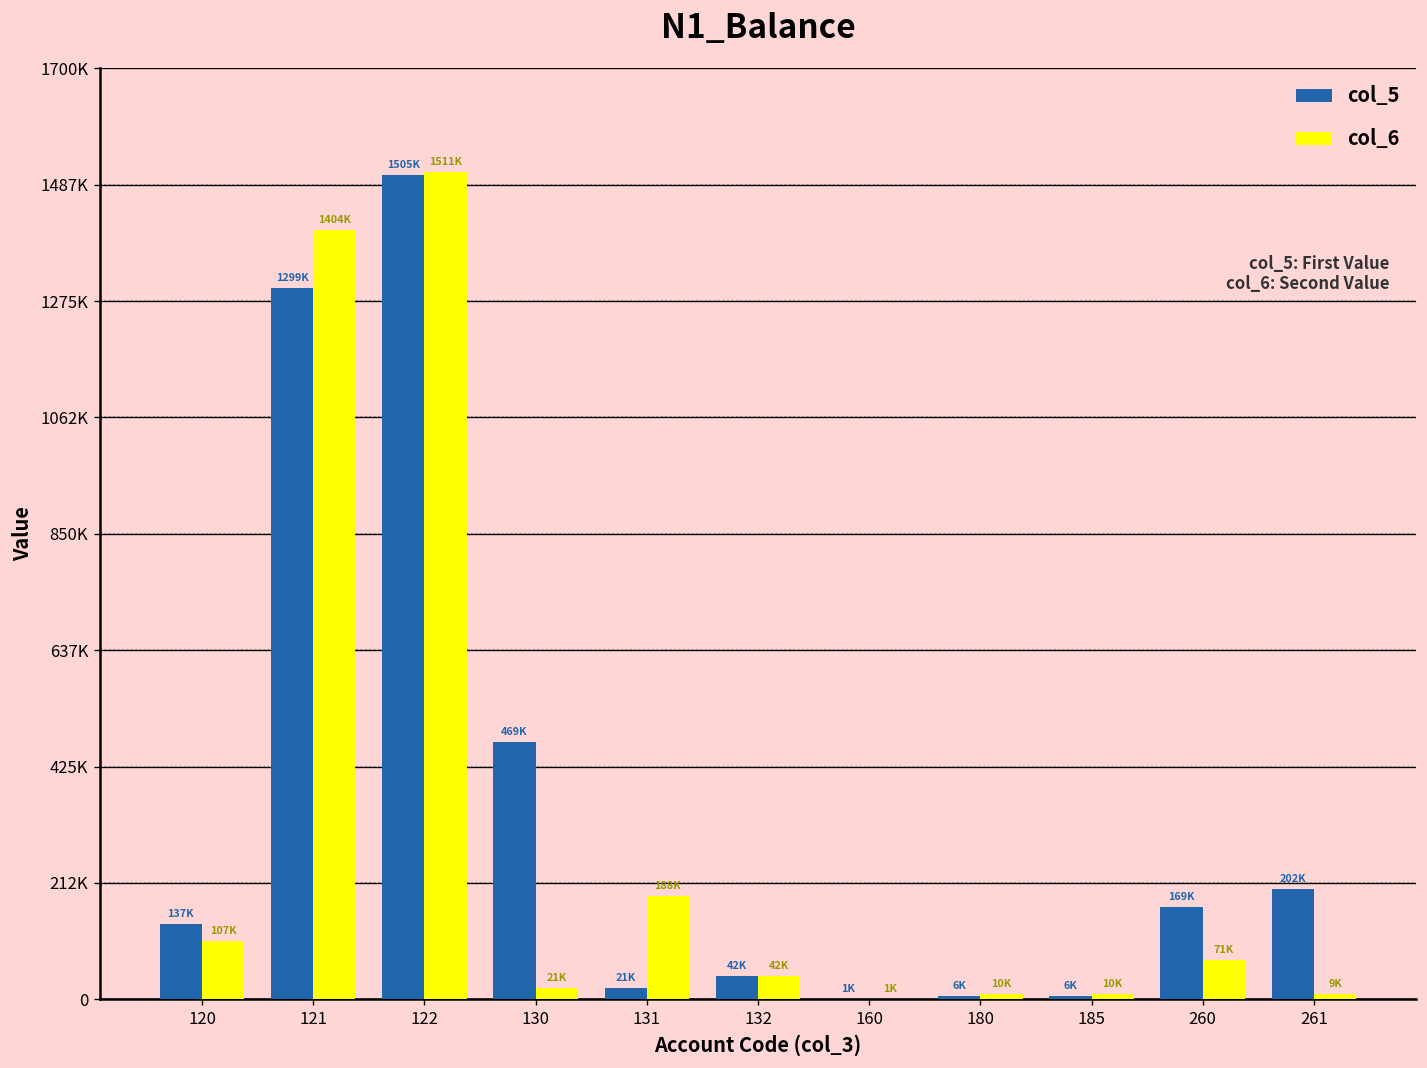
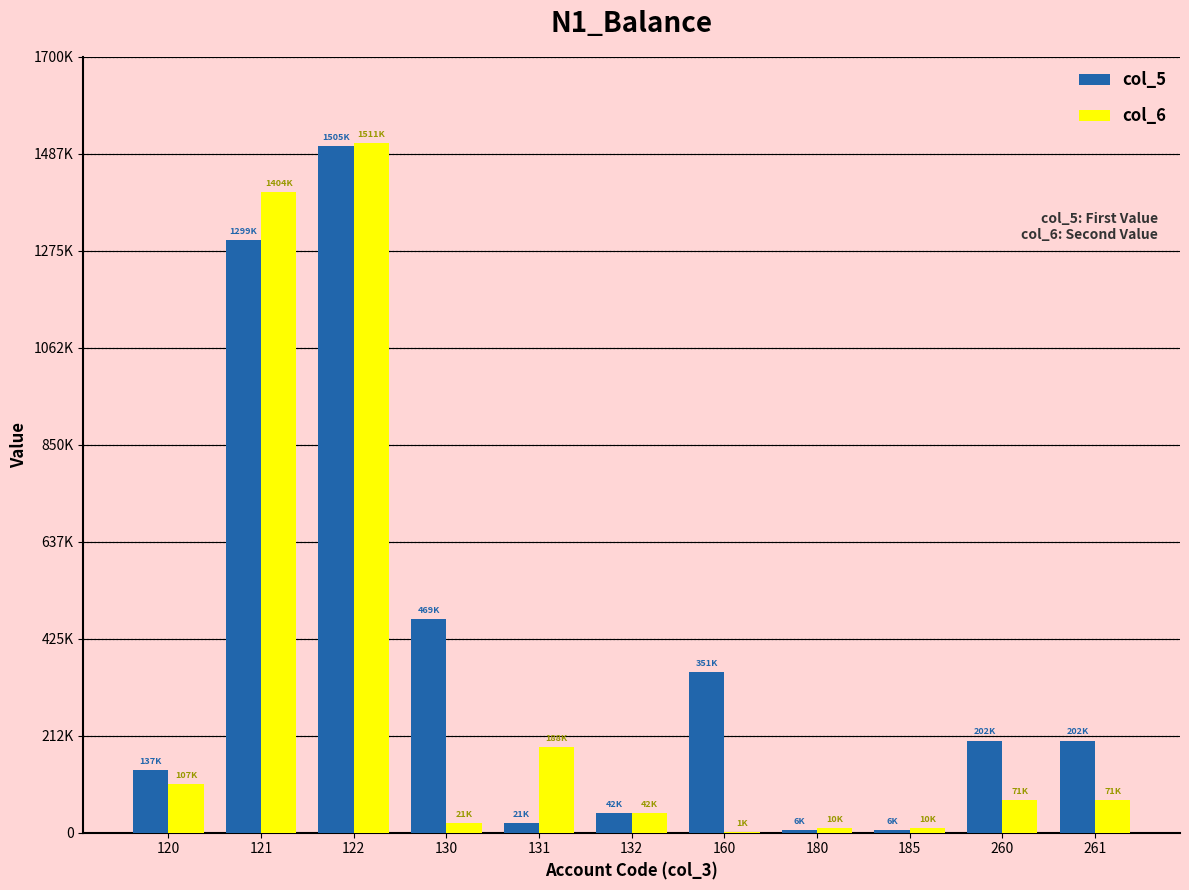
col_5, 160: 1K -> 351K
col_5, 260: 169K -> 202K
col_6, 261: 9K -> 71K
